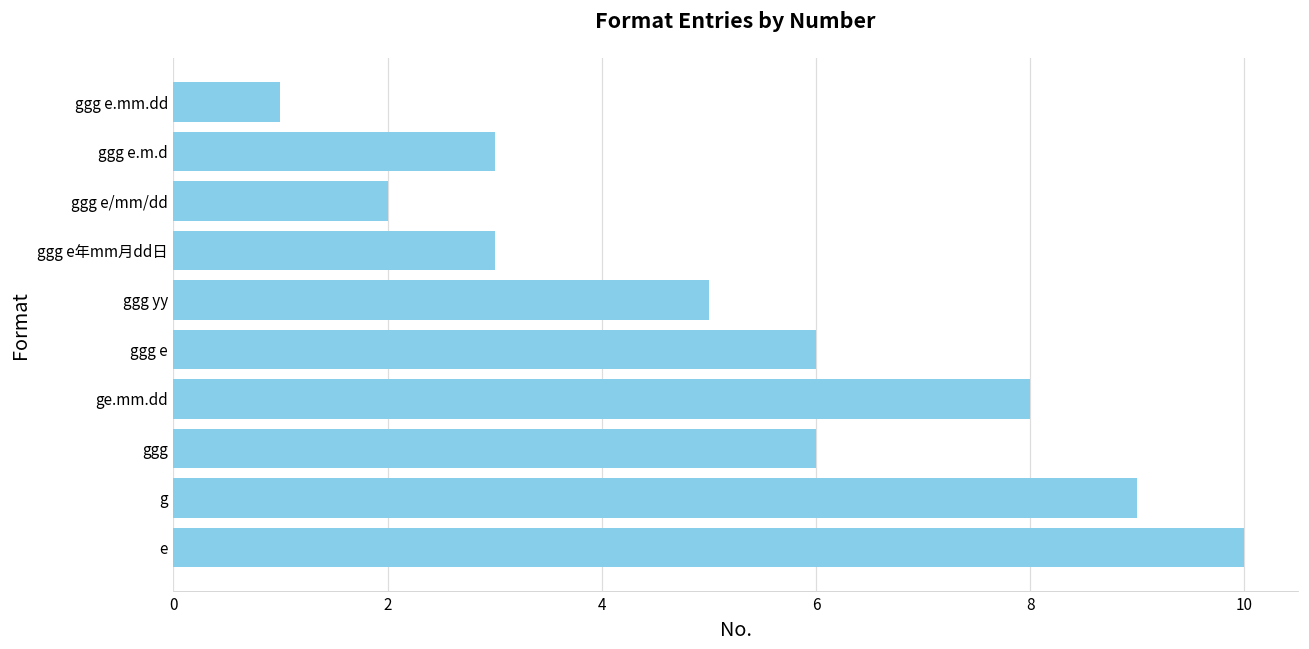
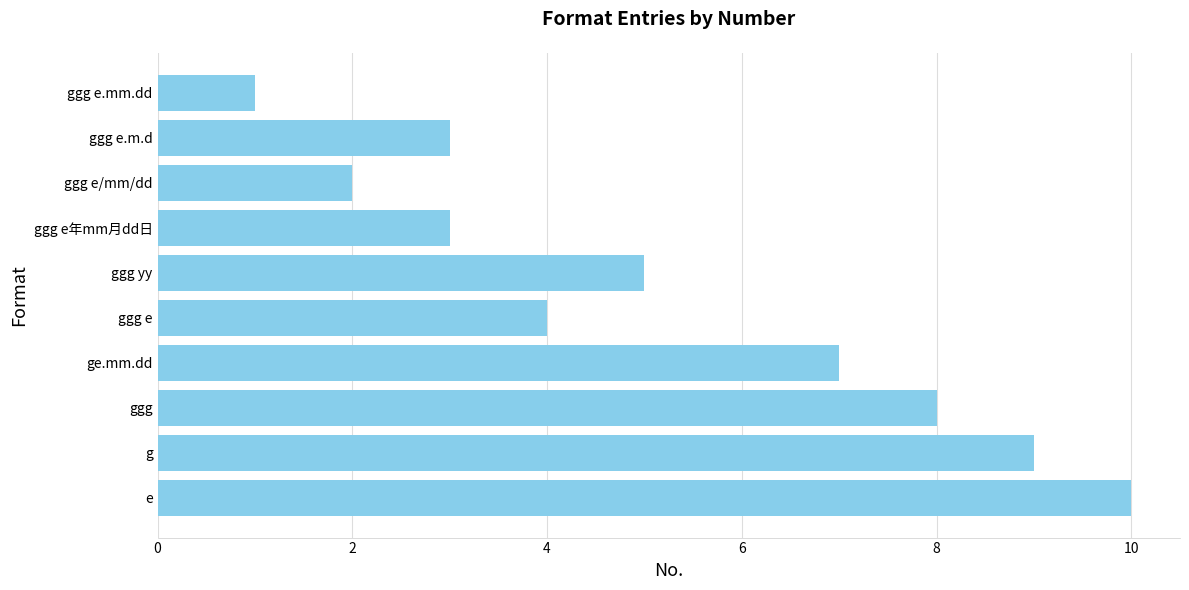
ggg e: 6 -> 4
ge.mm.dd: 8 -> 7
ggg: 6 -> 8
